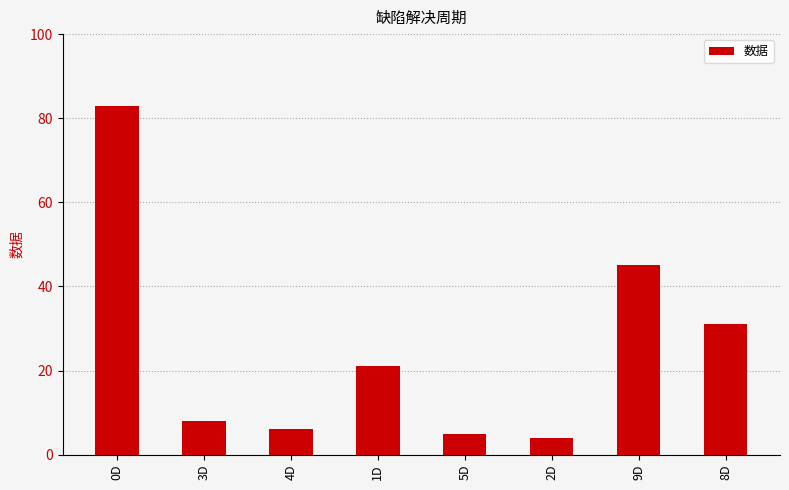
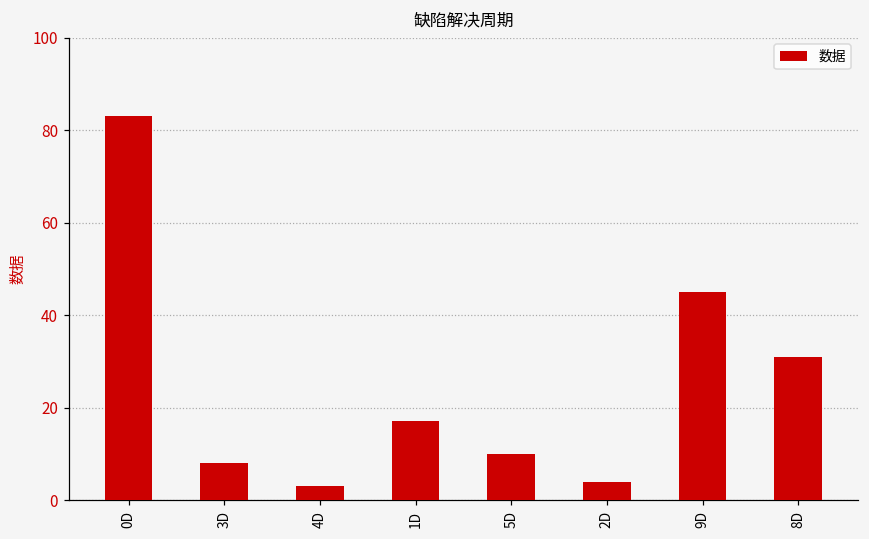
4D: 6 -> 3
1D: 21 -> 17
5D: 5 -> 10
